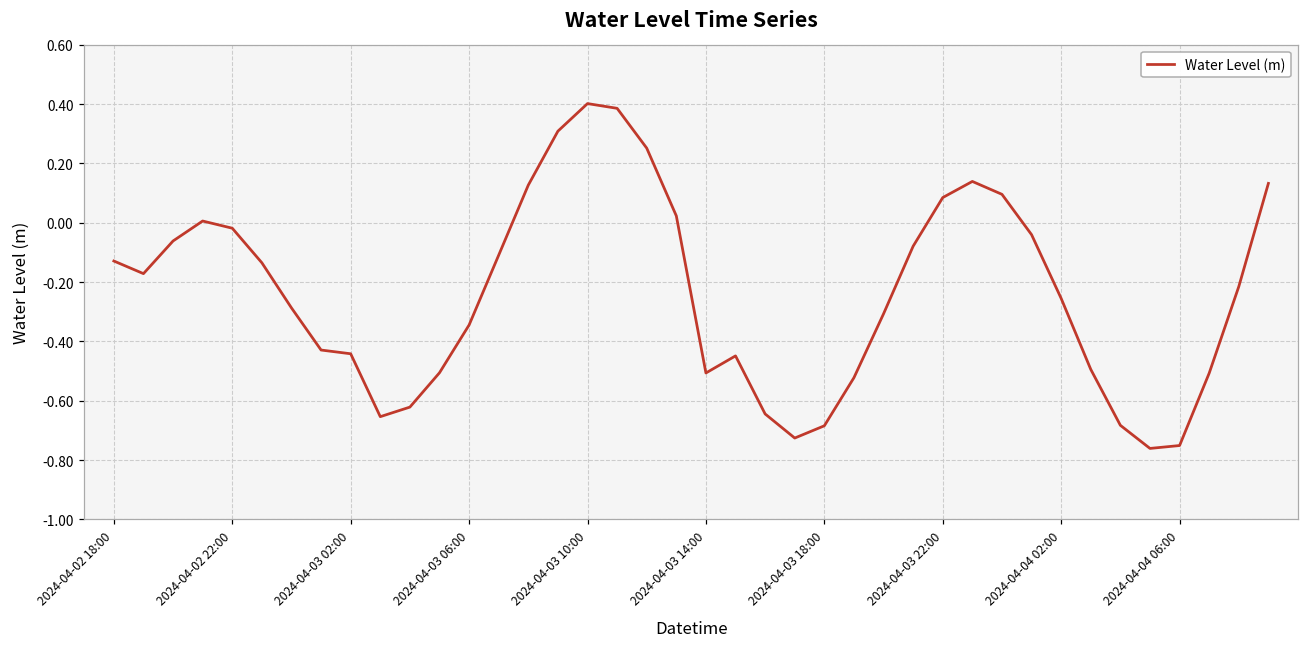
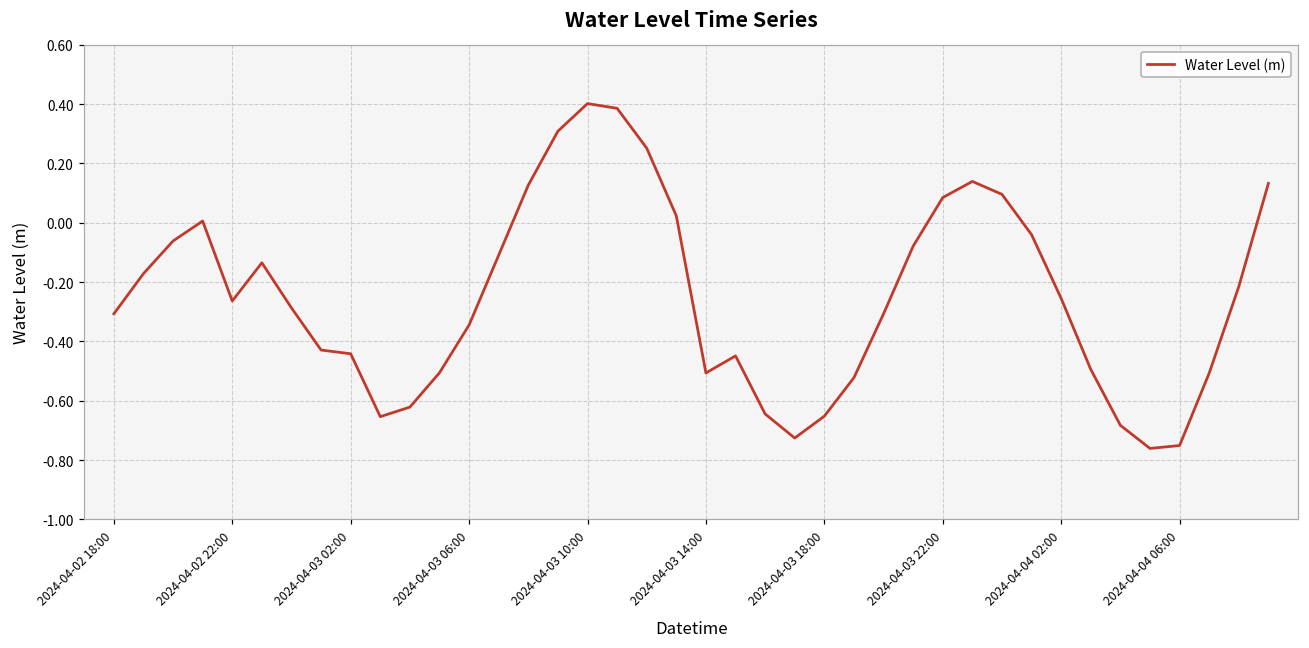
2024-04-02 18:00: -0.13 -> -0.31
2024-04-02 22:00: -0.02 -> -0.26
2024-04-03 18:00: -0.68 -> -0.65
